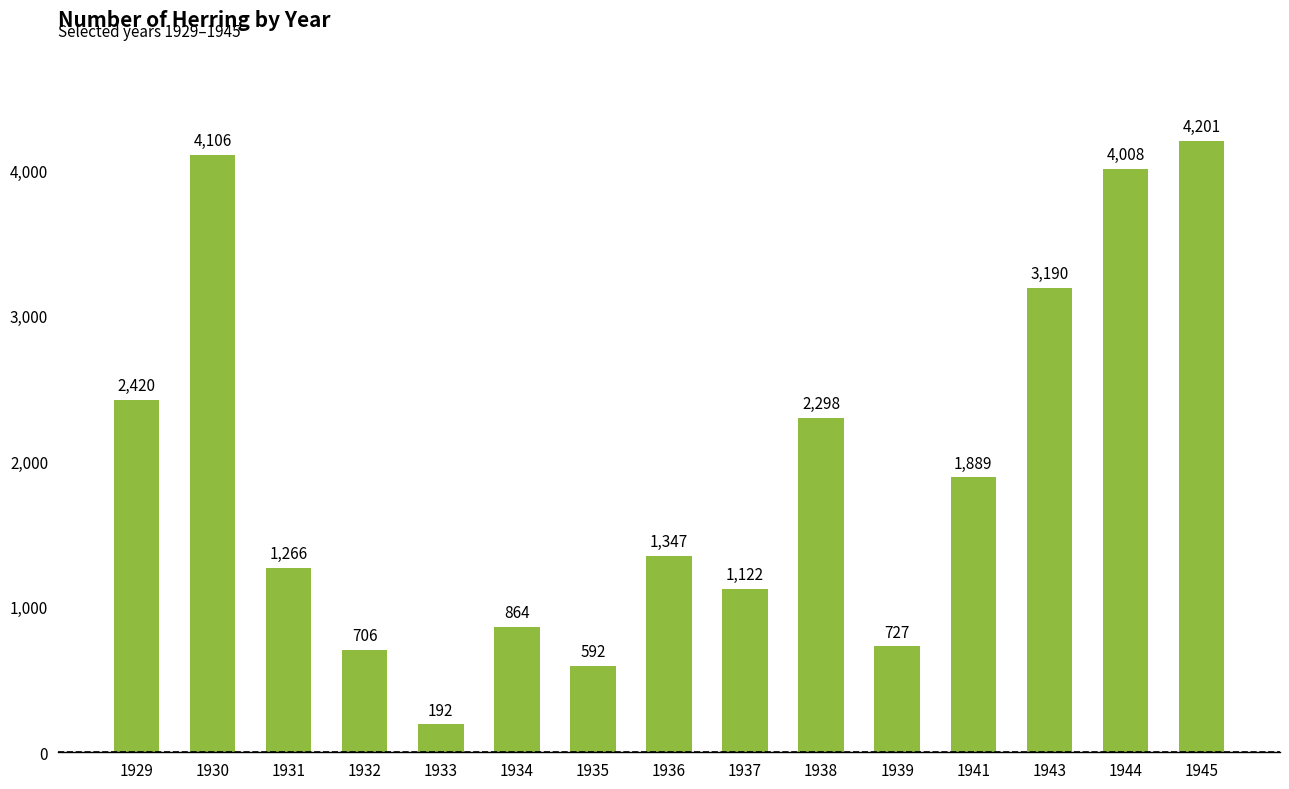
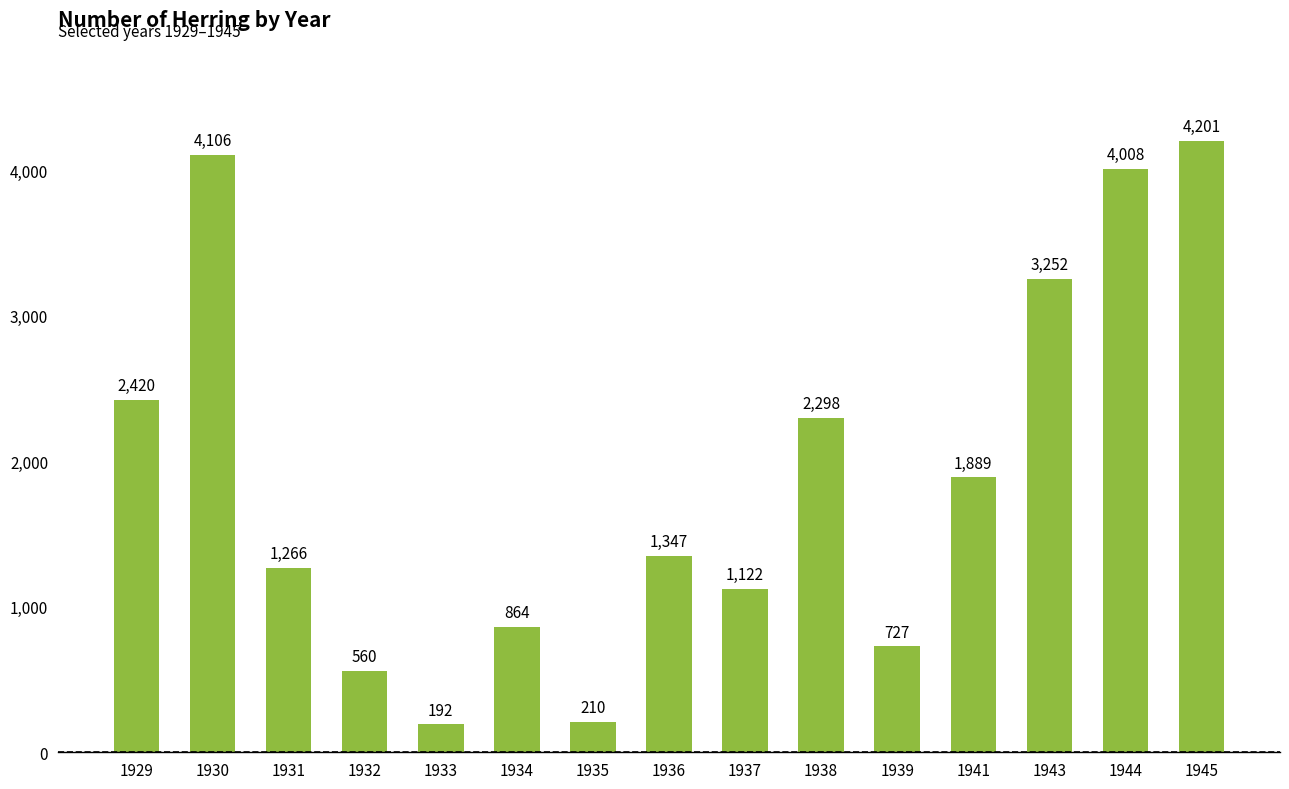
1932: 706 -> 560
1935: 592 -> 210
1943: 3,190 -> 3,252
